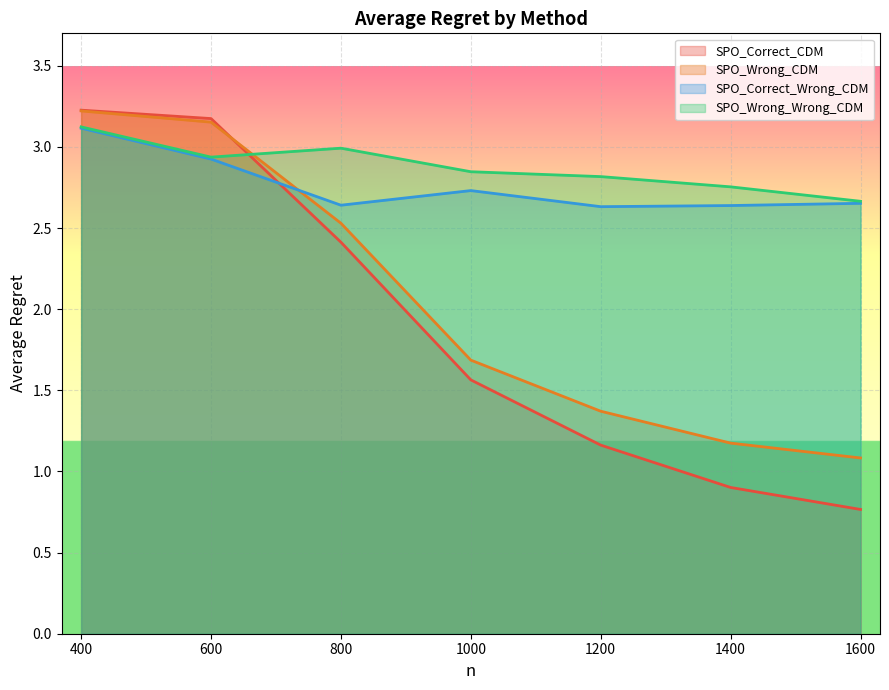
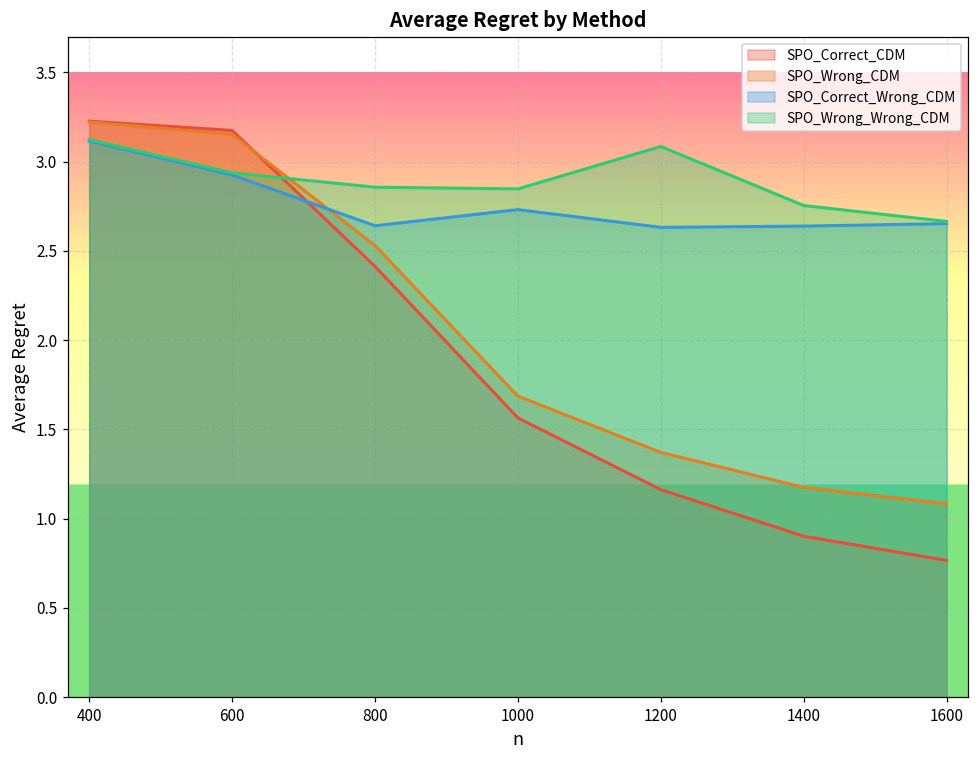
SPO_Wrong_Wrong_CDM, 800: 2.99 -> 2.86
SPO_Wrong_Wrong_CDM, 1200: 2.82 -> 3.08
